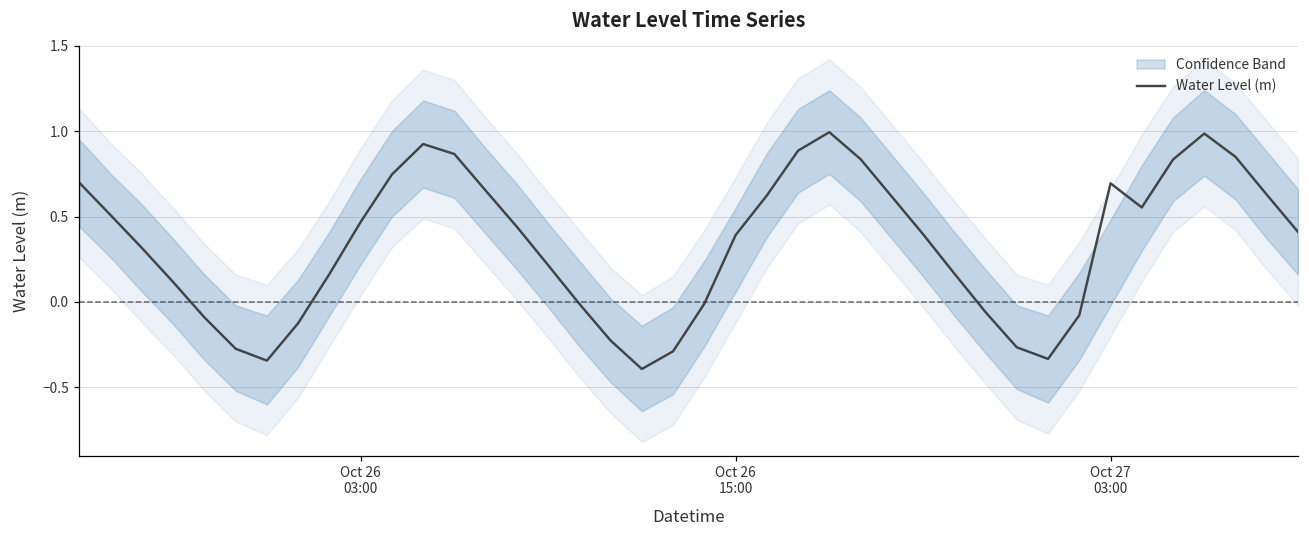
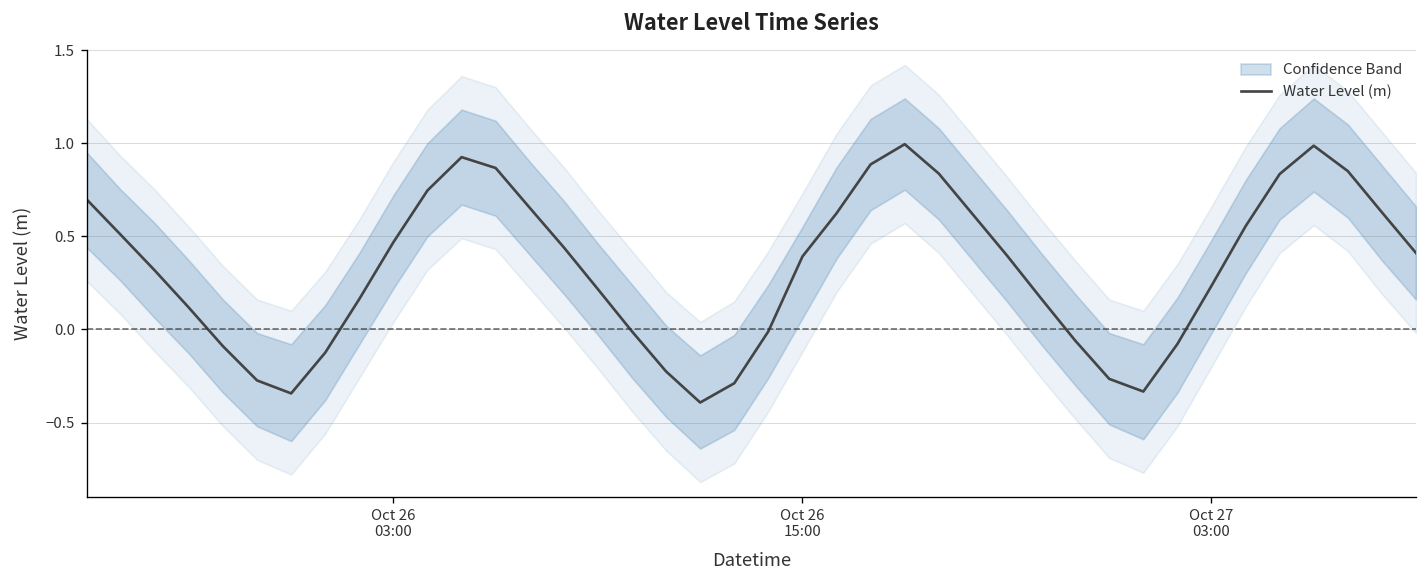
Water Level (m), Oct 27 03:00: 0.69 -> 0.23
